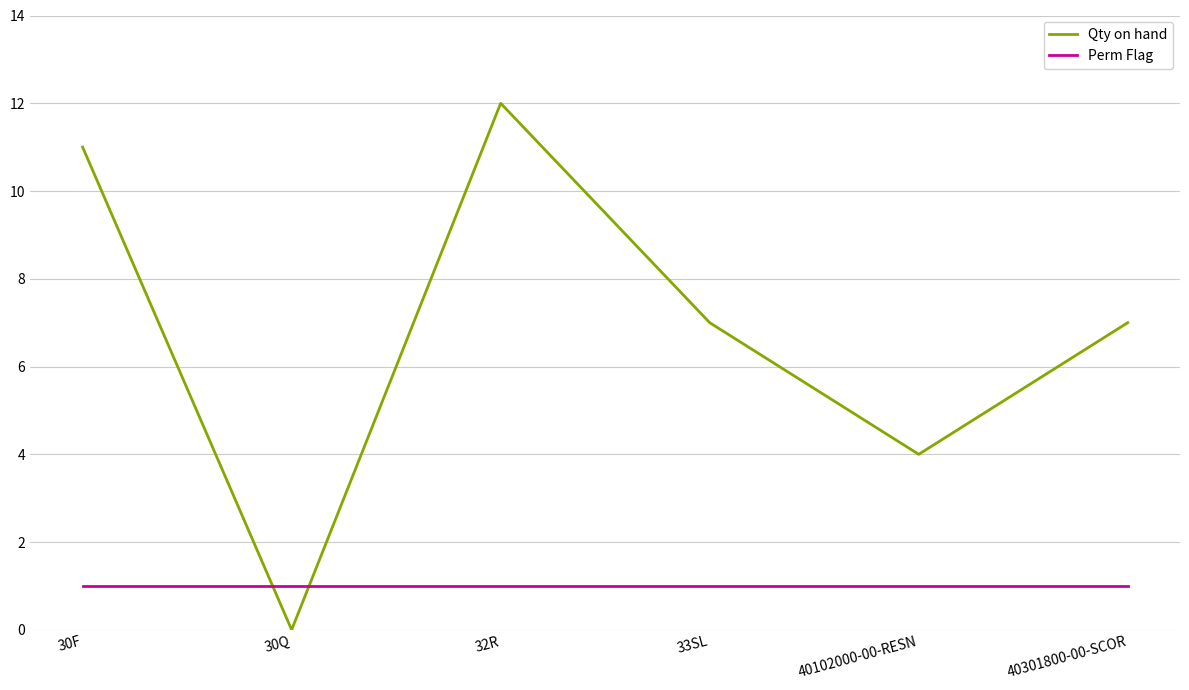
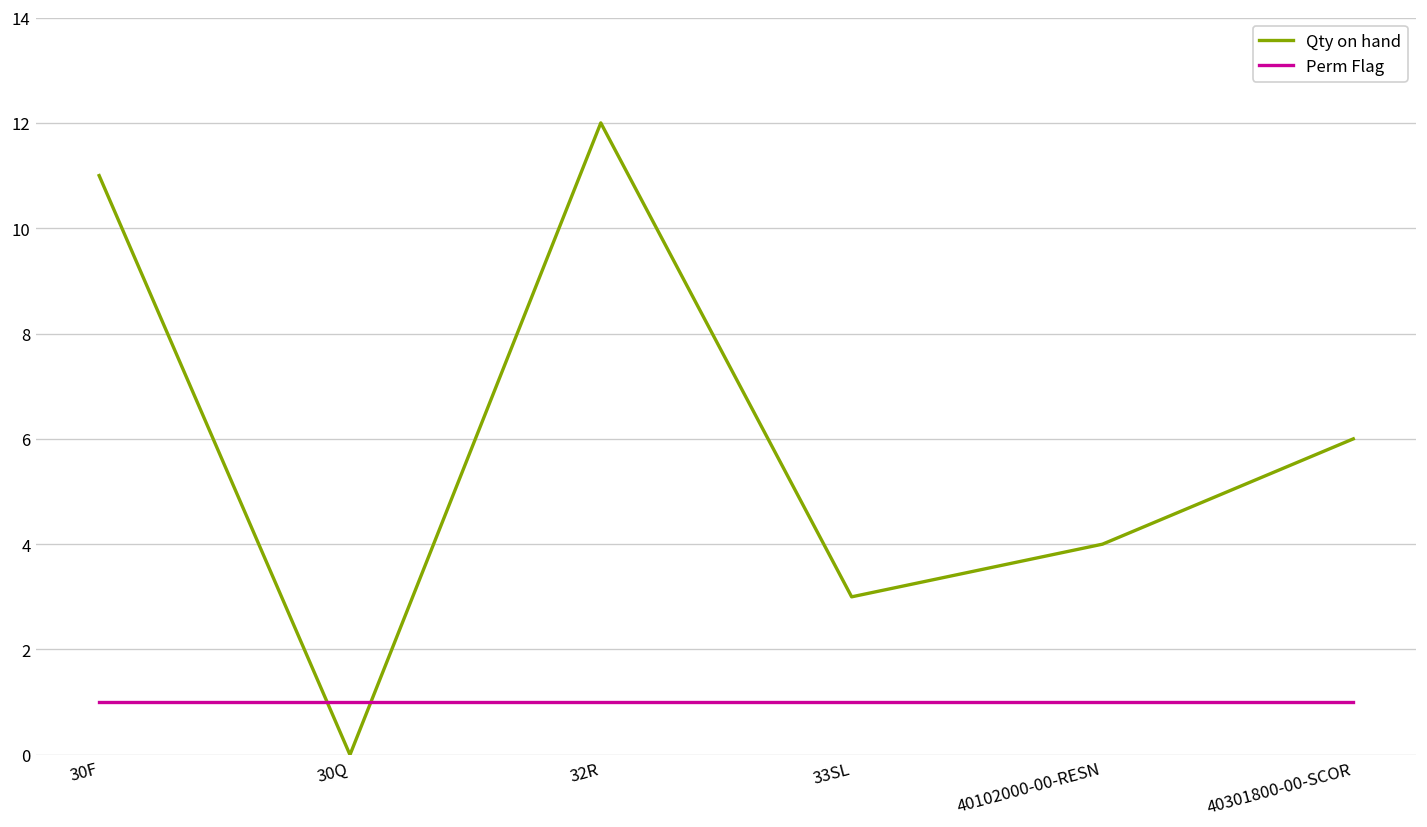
Qty on hand, 33SL: 7 -> 3
Qty on hand, 40301800-00-SCOR: 7 -> 6
